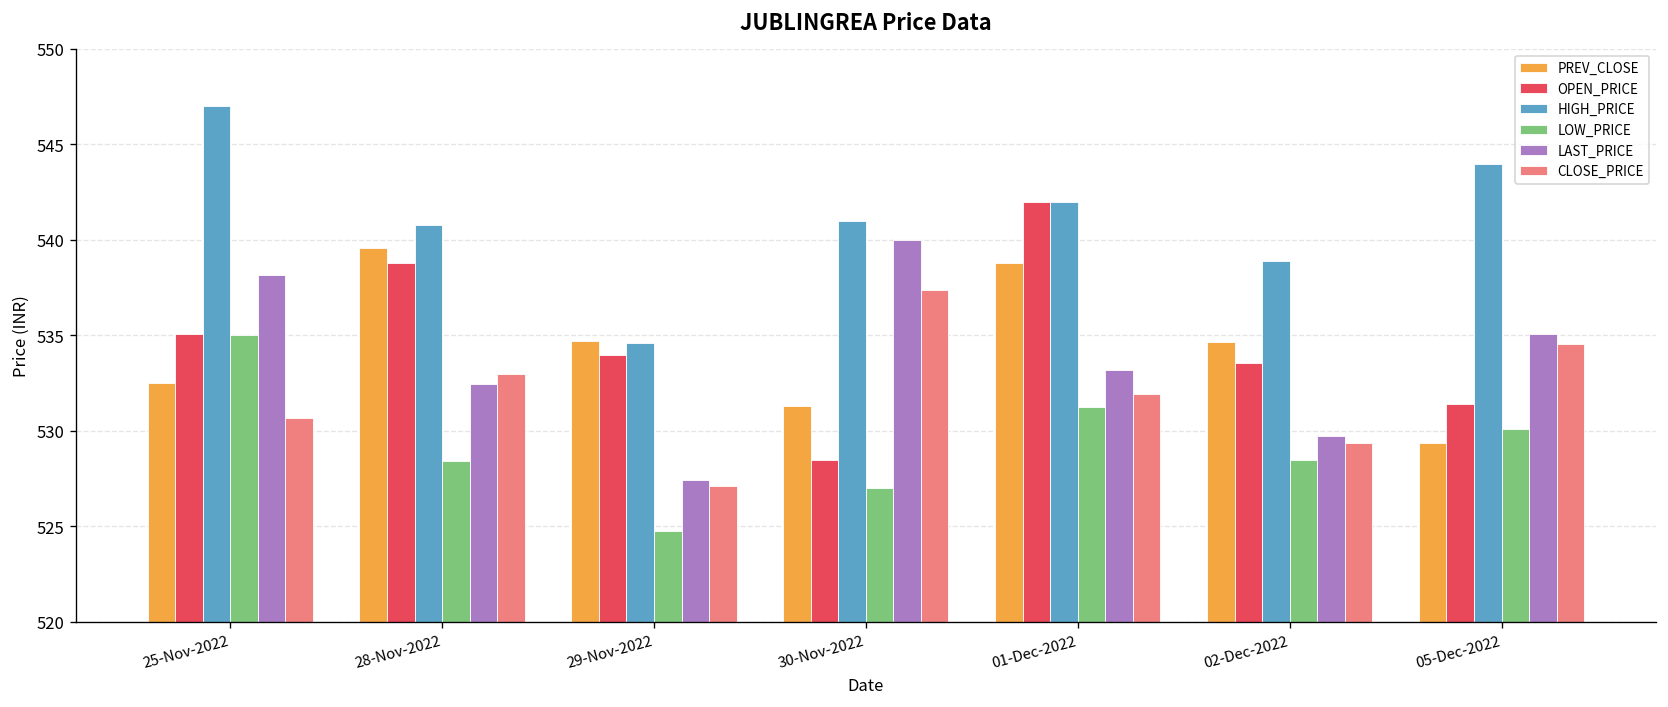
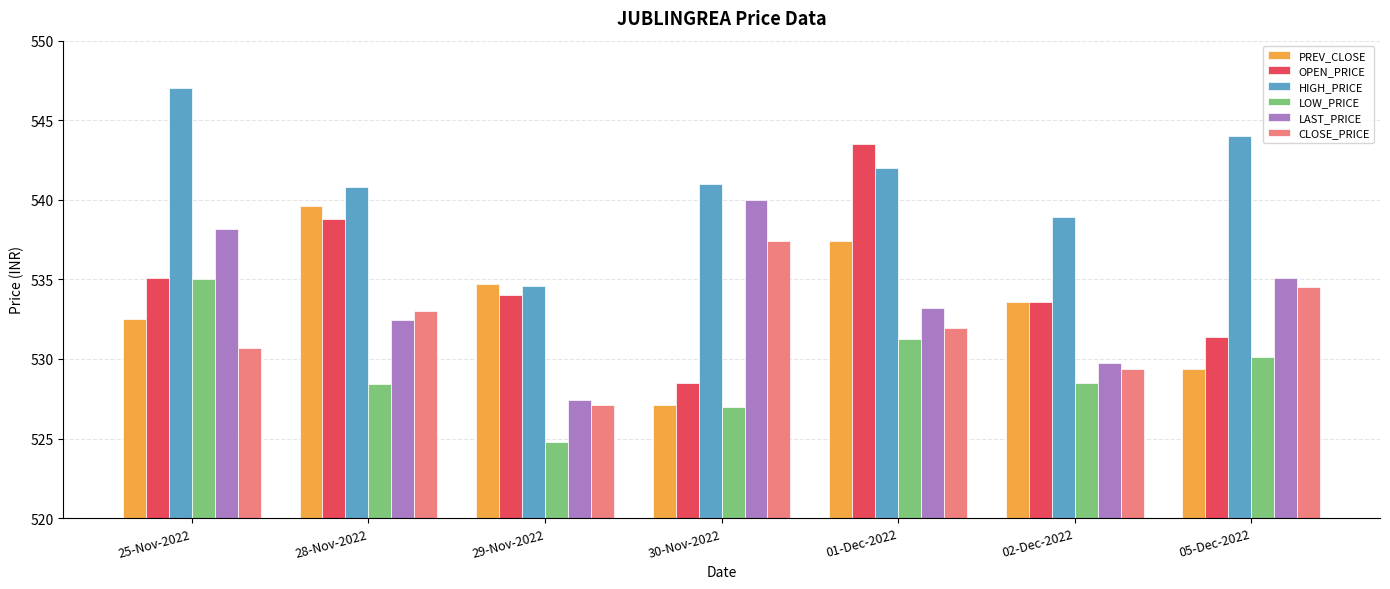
PREV_CLOSE, 30-Nov-2022: 531.3 -> 527.1
PREV_CLOSE, 01-Dec-2022: 538.8 -> 537.4
OPEN_PRICE, 01-Dec-2022: 542.0 -> 543.5
PREV_CLOSE, 02-Dec-2022: 534.7 -> 533.6
